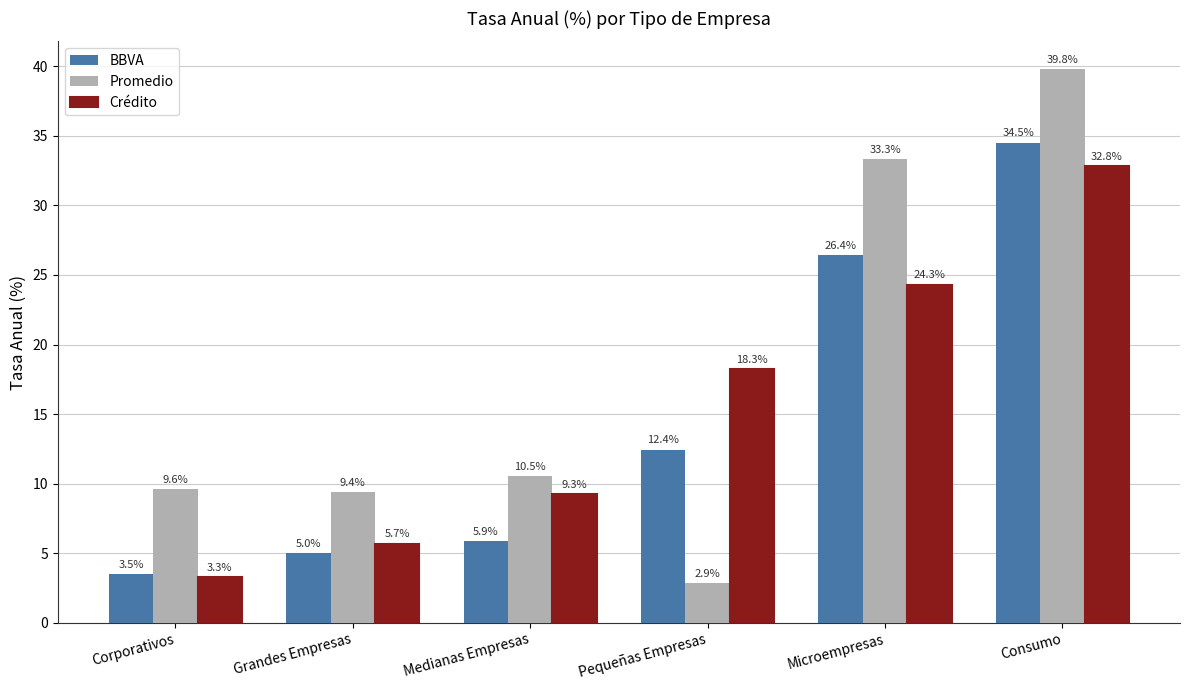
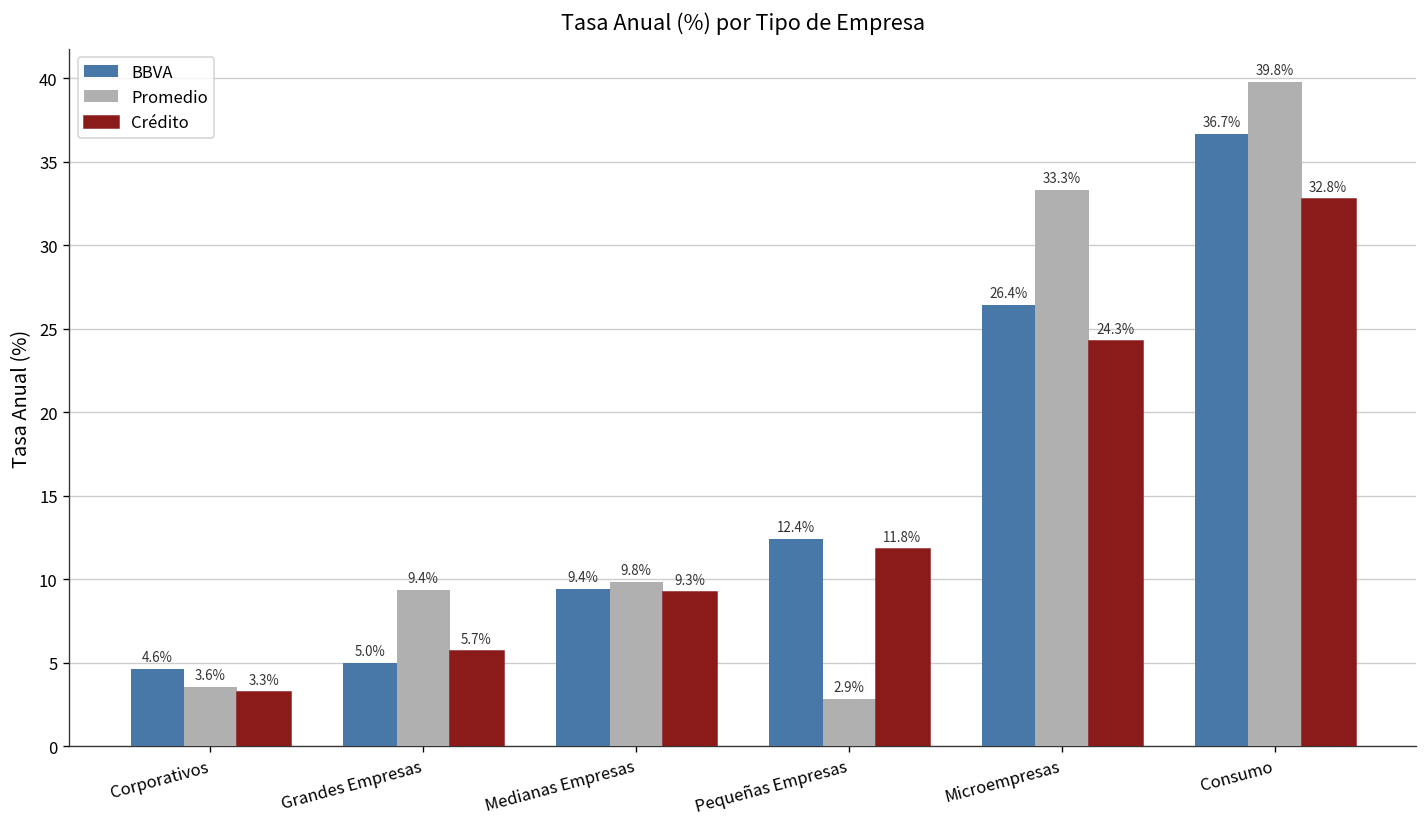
BBVA, Corporativos: 3.5% -> 4.6%
Promedio, Corporativos: 9.6% -> 3.6%
BBVA, Medianas Empresas: 5.9% -> 9.4%
Promedio, Medianas Empresas: 10.5% -> 9.8%
Crédito, Pequeñas Empresas: 18.3% -> 11.8%
BBVA, Consumo: 34.5% -> 36.7%
